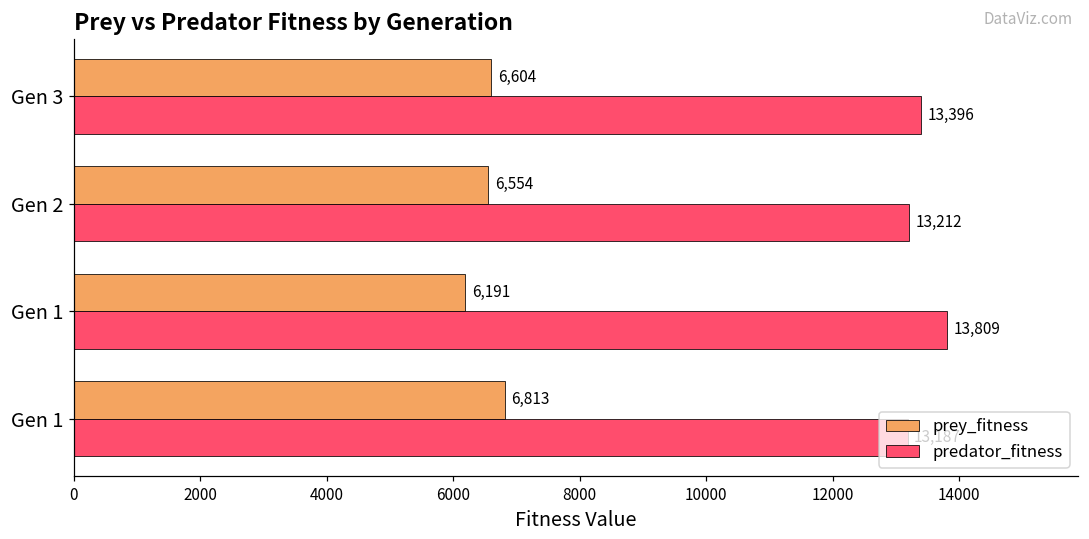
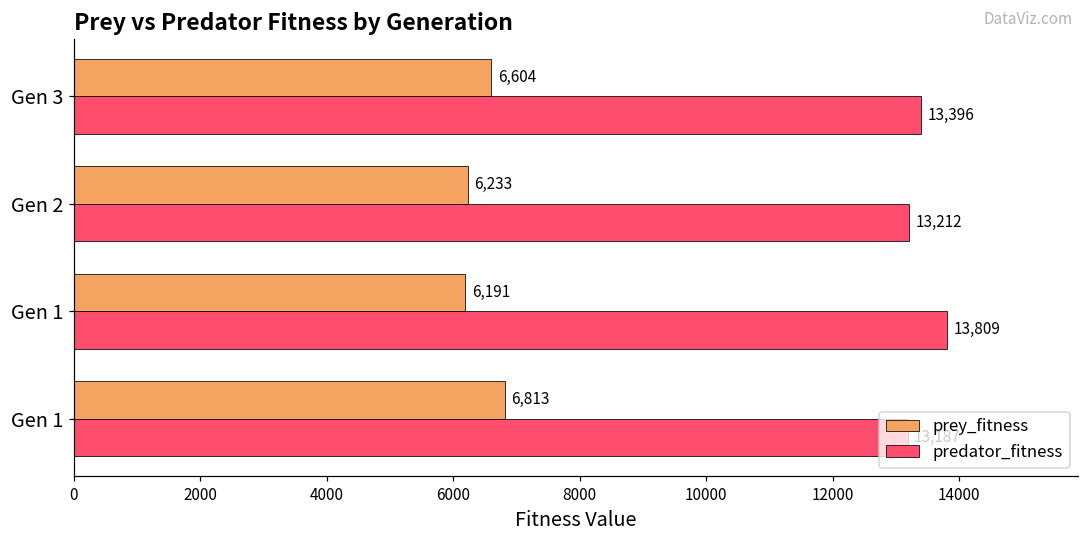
prey_fitness, Gen 2: 6,554 -> 6,233
